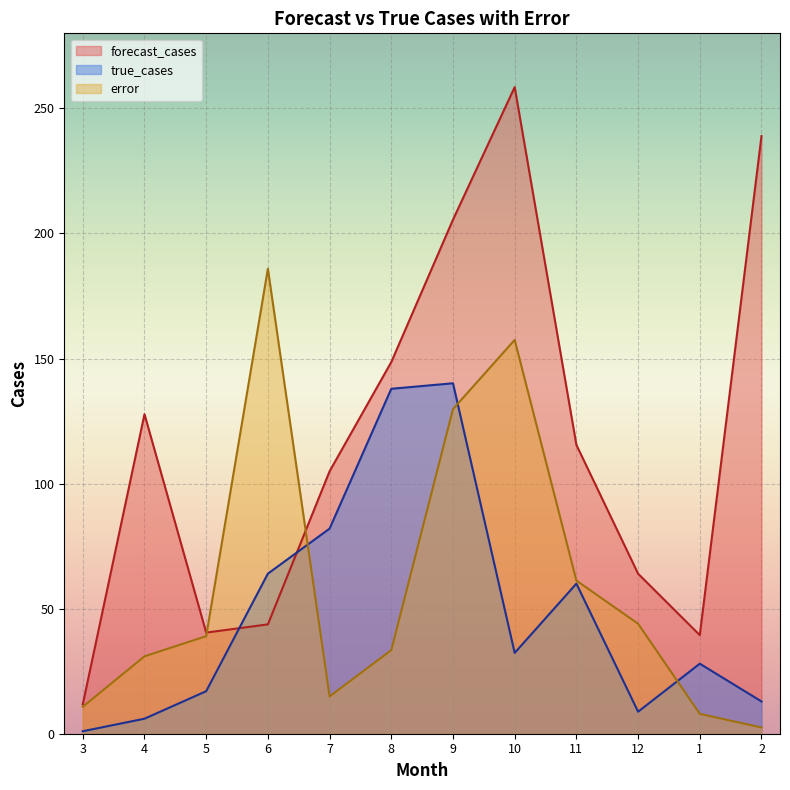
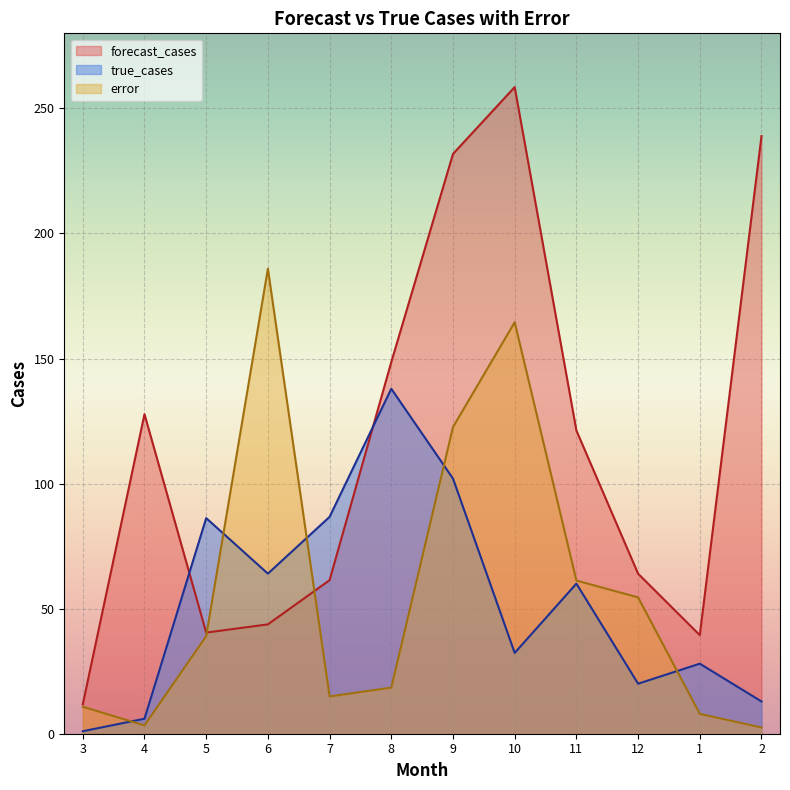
error, 4: 31 -> 3
true_cases, 5: 17 -> 86
forecast_cases, 7: 105 -> 61
true_cases, 7: 82 -> 87
error, 8: 33 -> 18
forecast_cases, 9: 205 -> 232
true_cases, 9: 140 -> 102
error, 9: 130 -> 123
error, 10: 157 -> 165
forecast_cases, 11: 115 -> 121
true_cases, 12: 9 -> 20
error, 12: 44 -> 55
